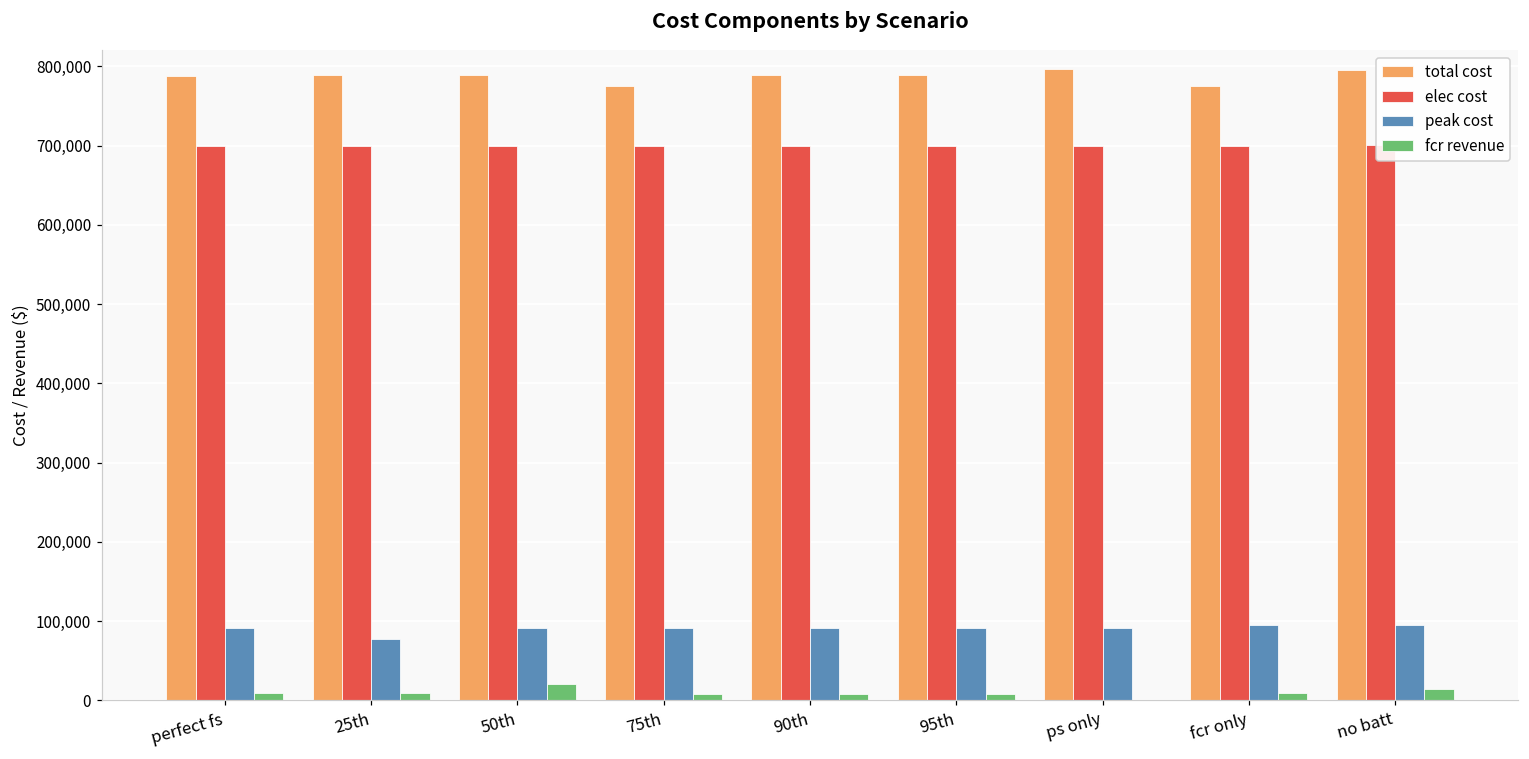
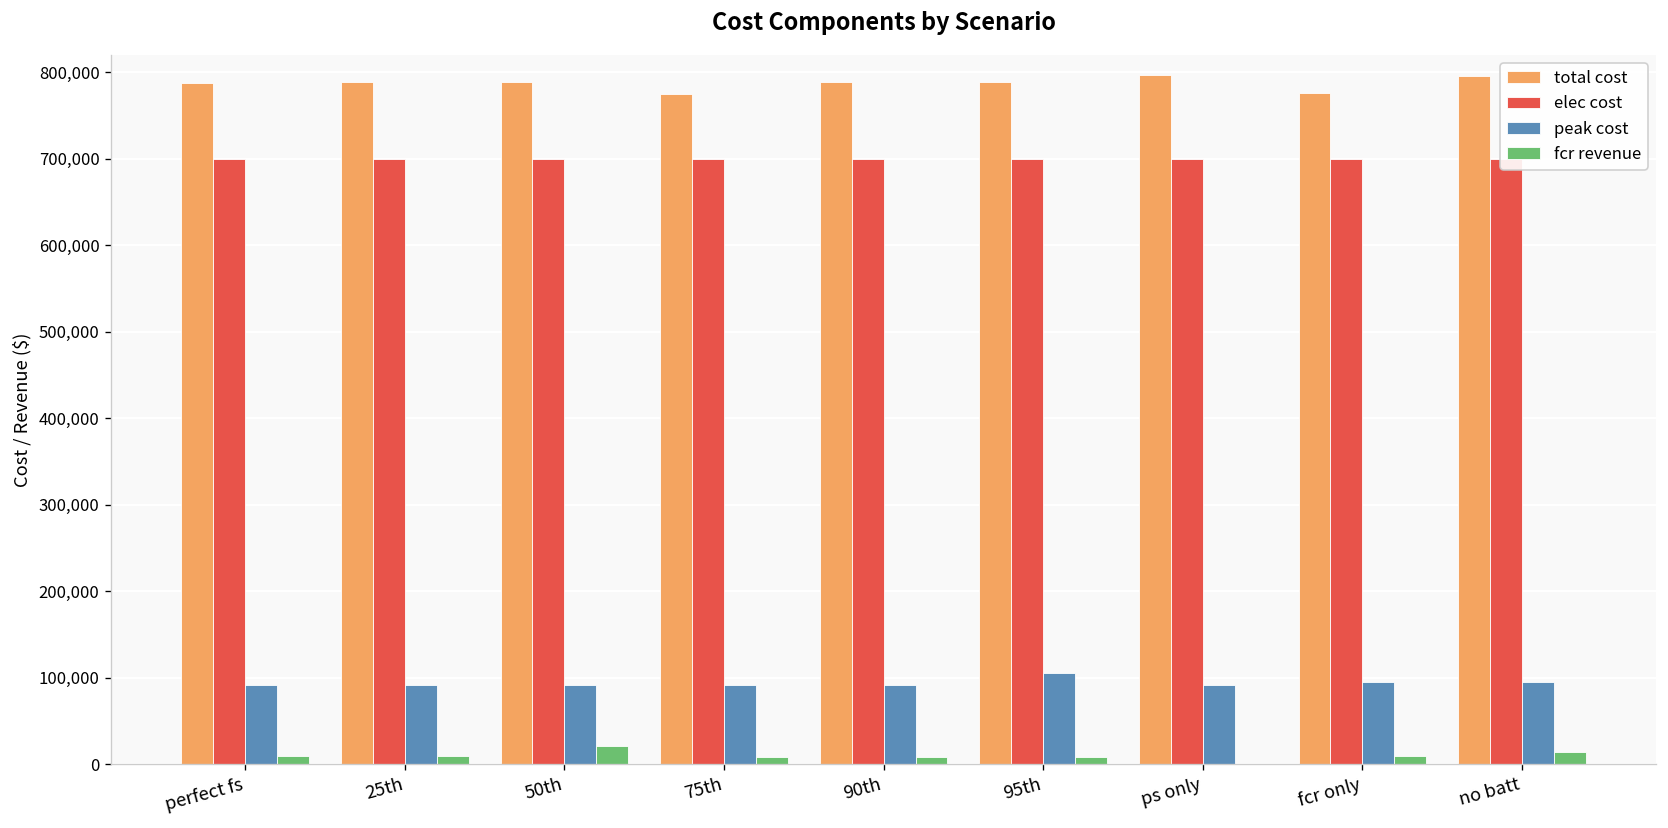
peak cost, 25th: 80,000 -> 90,000
peak cost, 95th: 90,000 -> 110,000
